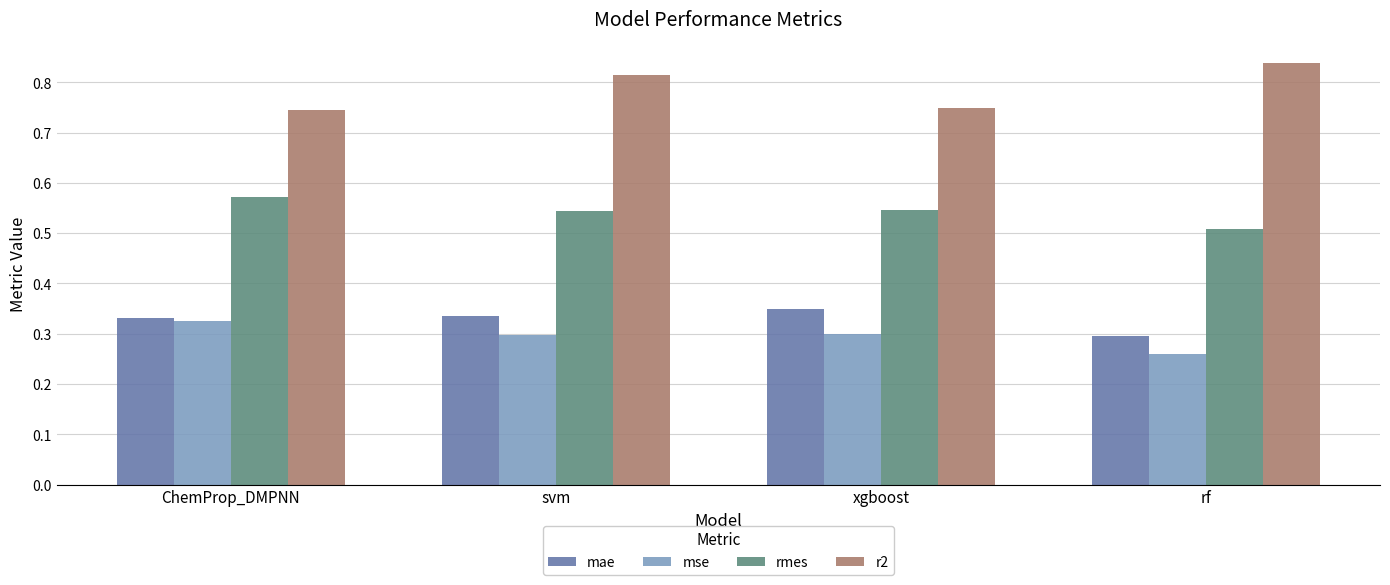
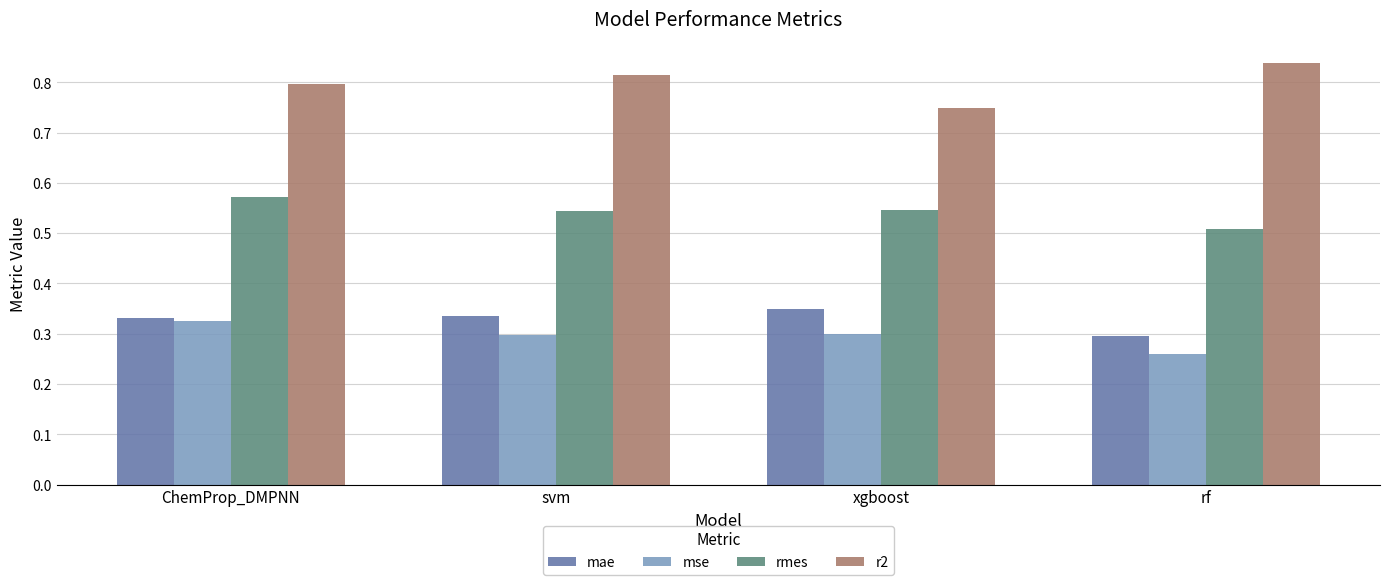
r2, ChemProp_DMPNN: 0.74 -> 0.80
